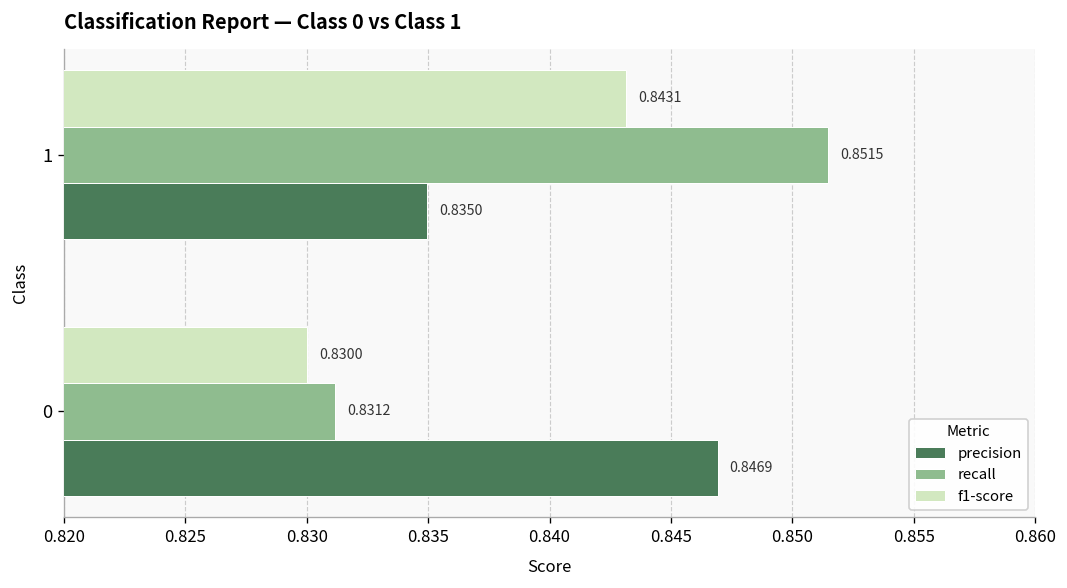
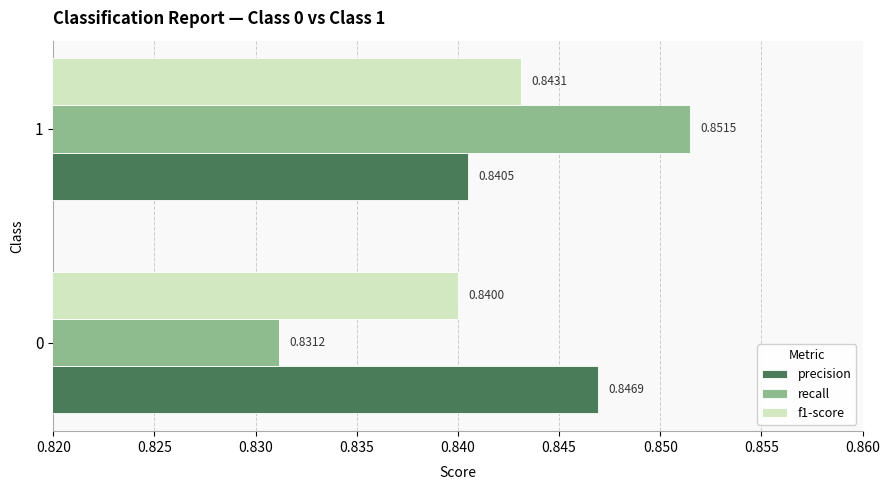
precision, 1: 0.8350 -> 0.8405
f1-score, 0: 0.8300 -> 0.8400
